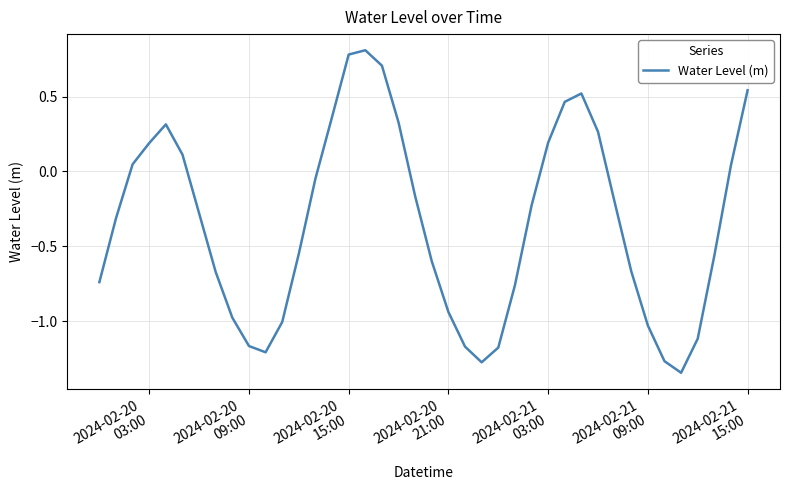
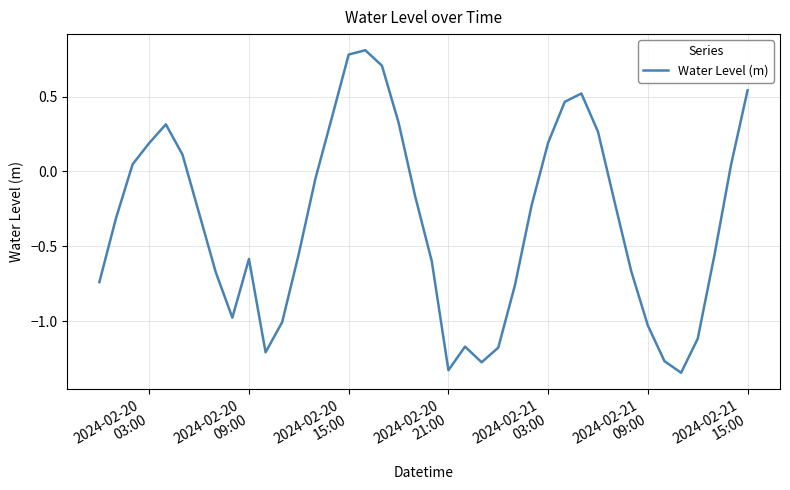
2024-02-20 09:00: -1.17 -> -0.58
2024-02-20 21:00: -0.94 -> -1.33
